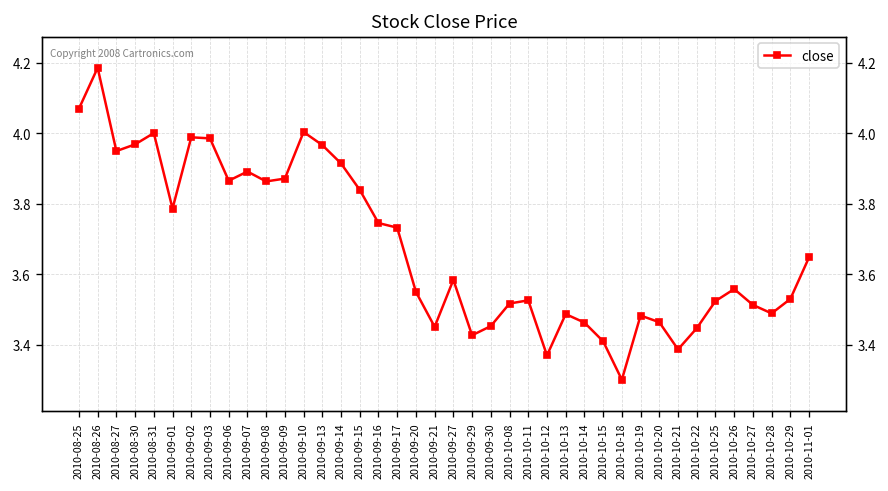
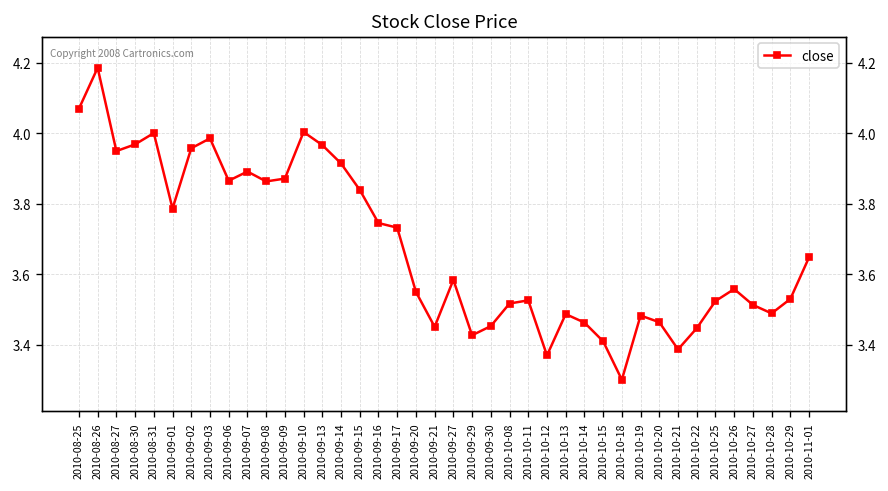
2010-09-02: 3.99 -> 3.96
